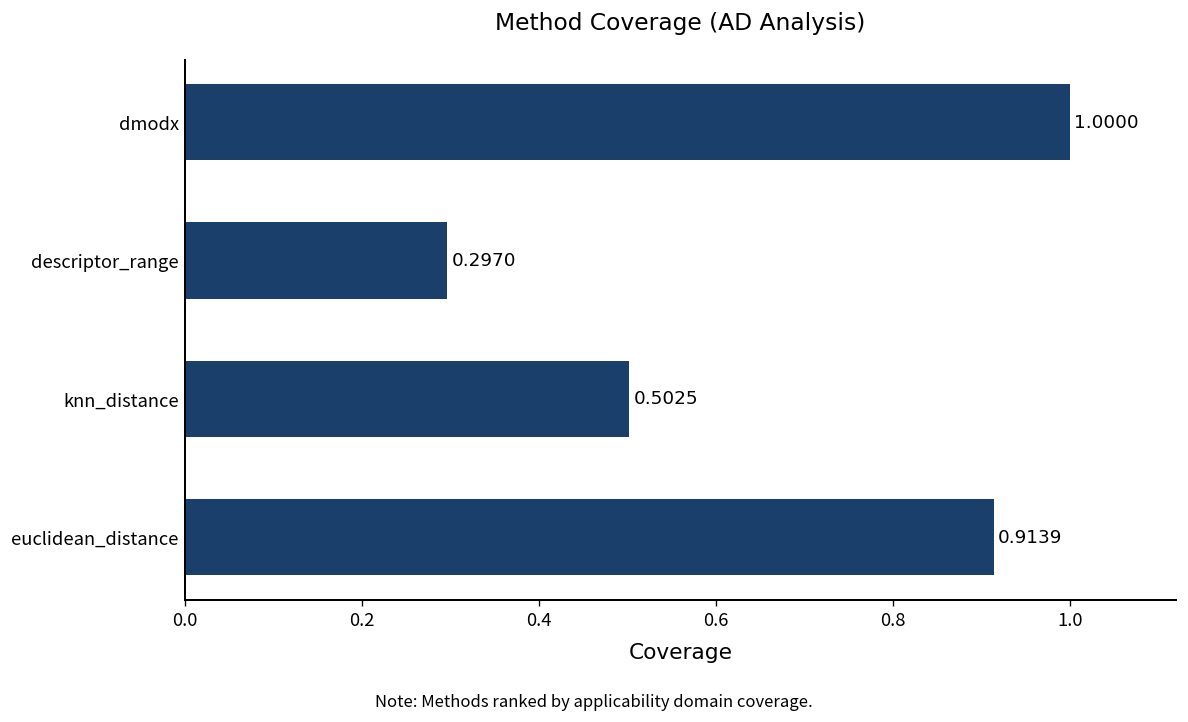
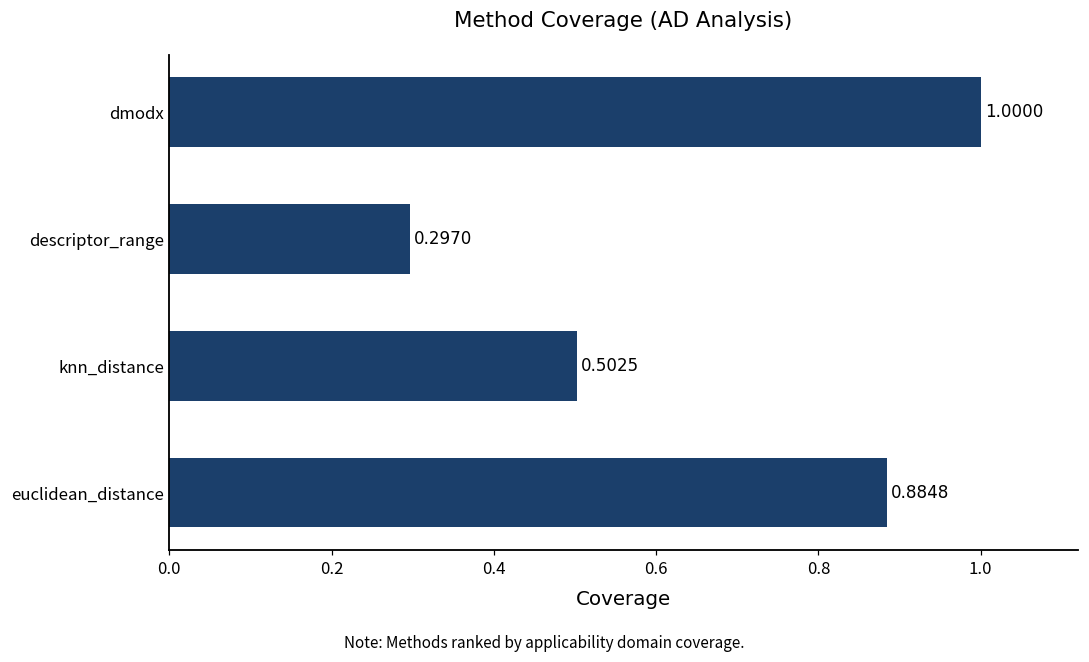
euclidean_distance: 0.9139 -> 0.8848
